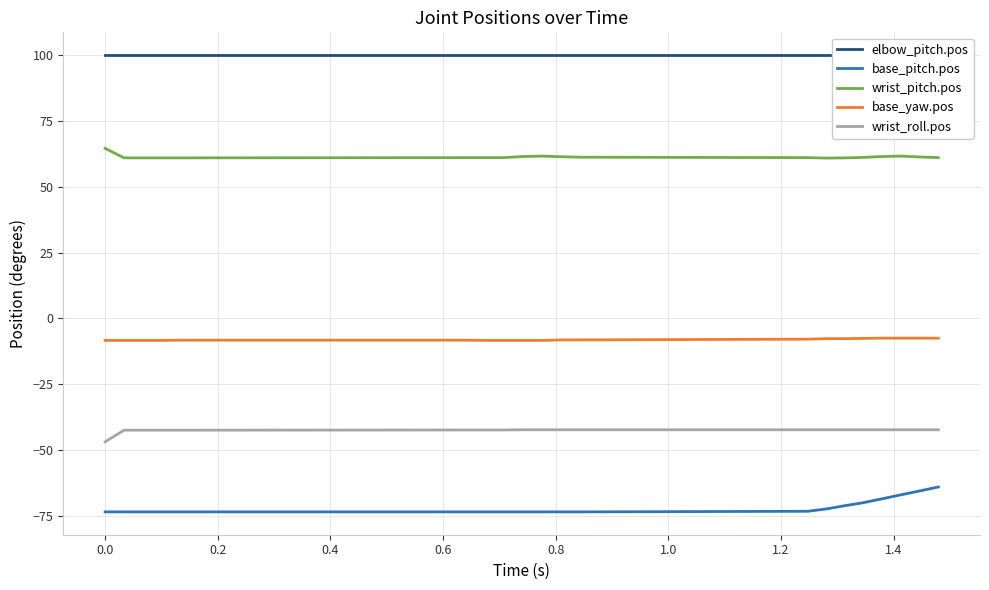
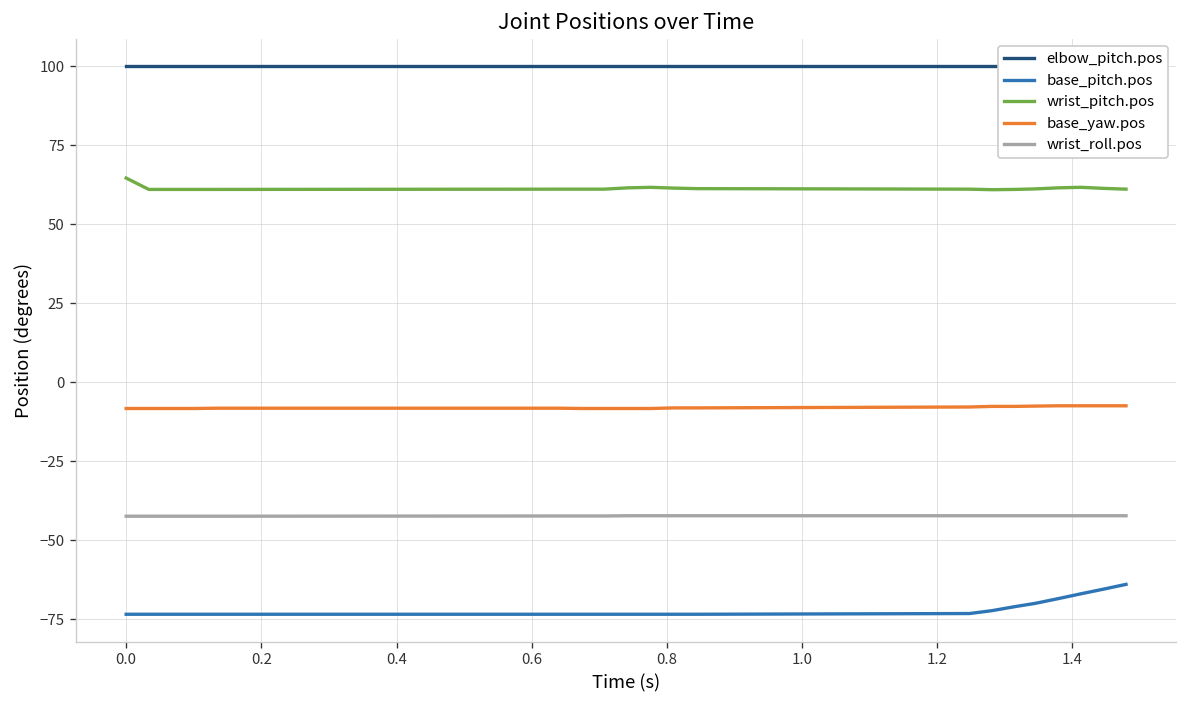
wrist_roll.pos, 0.0: -47 -> -42
